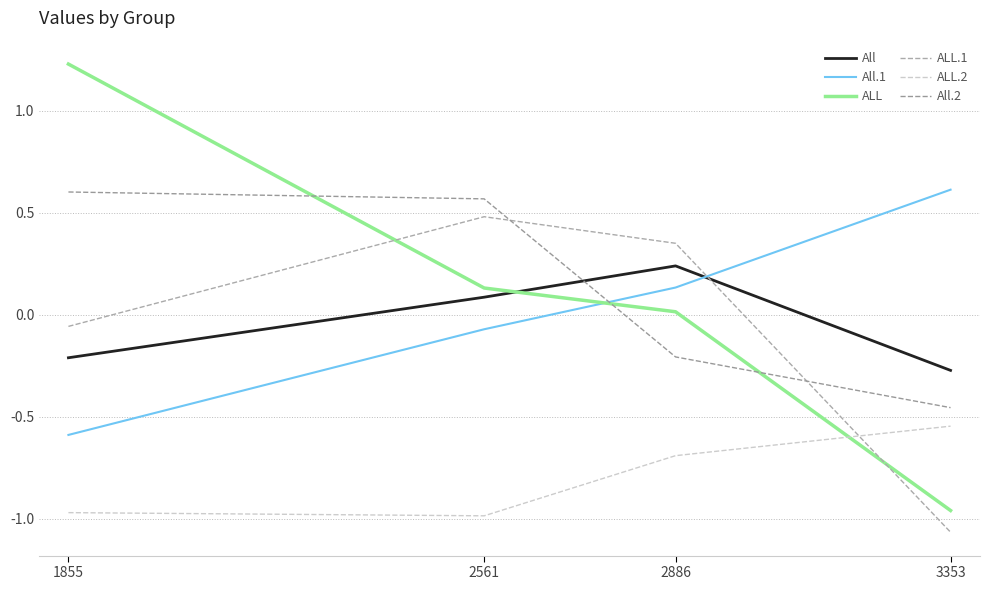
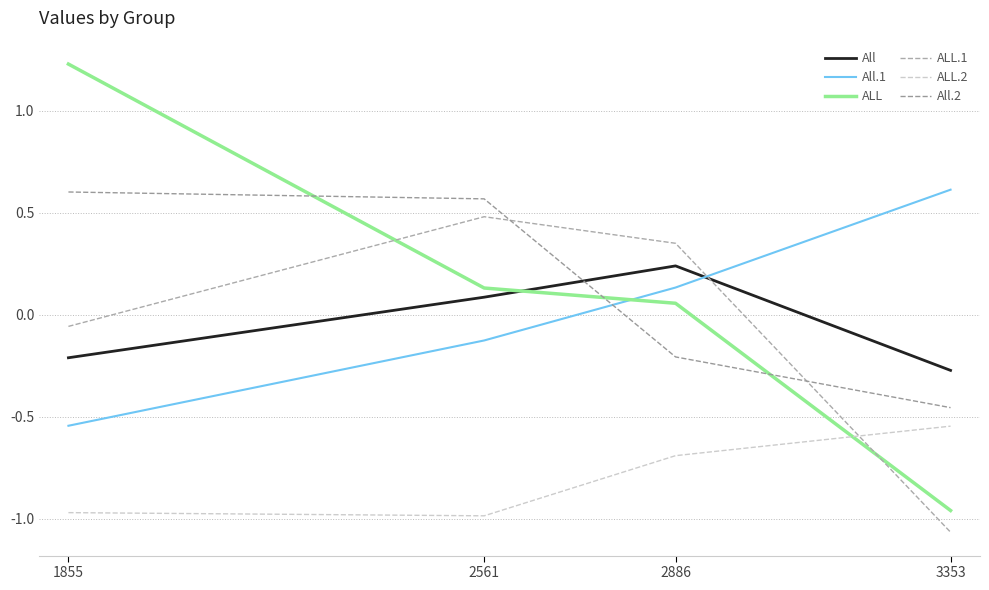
All.1, 1855: -0.59 -> -0.55
All.1, 2561: -0.07 -> -0.13
ALL, 2886: 0.01 -> 0.06
